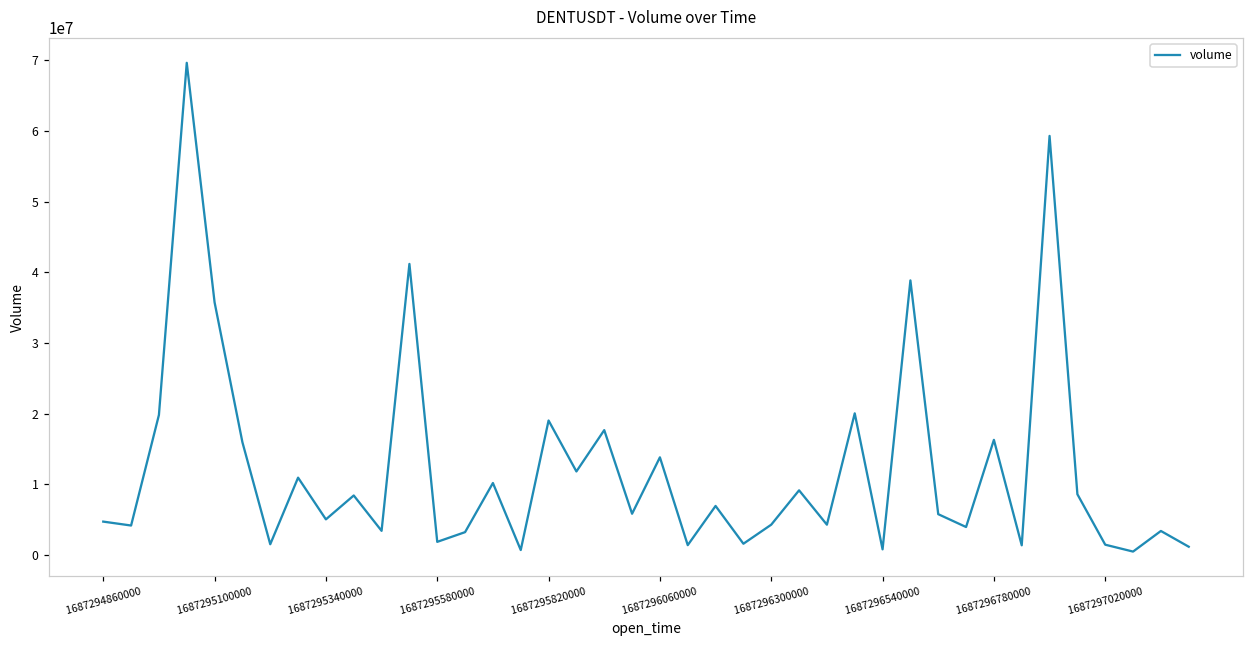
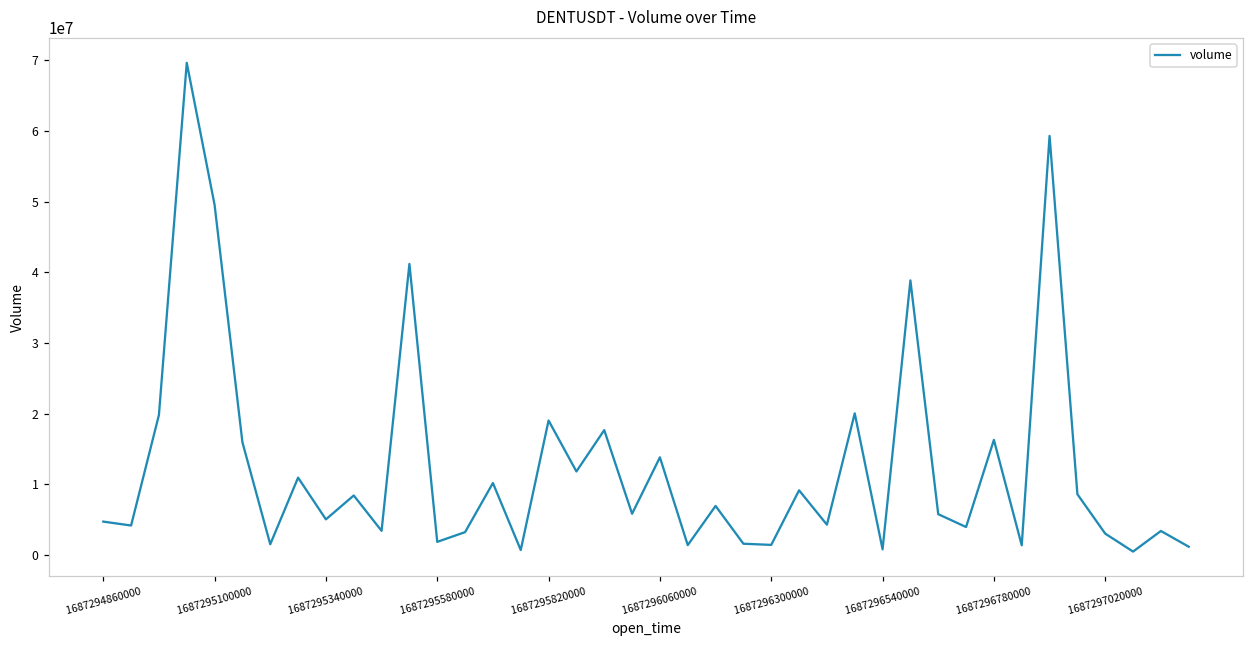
1687295100000: 36000000 -> 50000000
1687296300000: 4000000 -> 1000000
1687297020000: 1000000 -> 3000000
